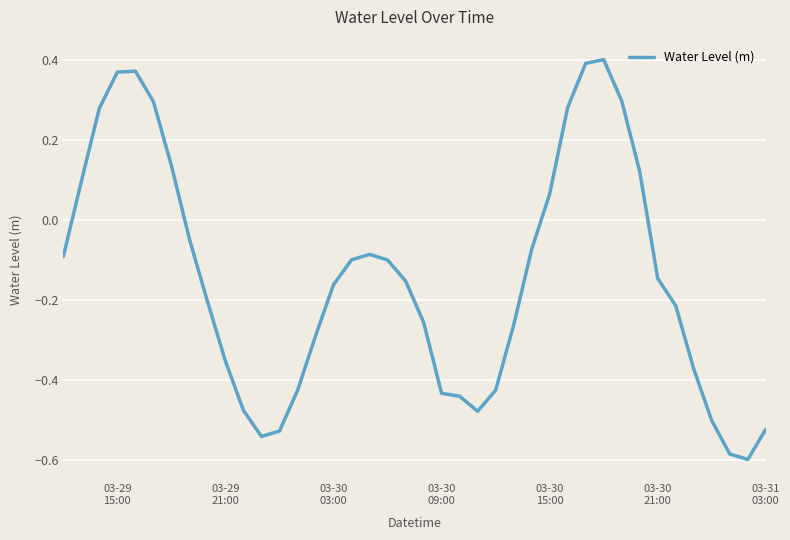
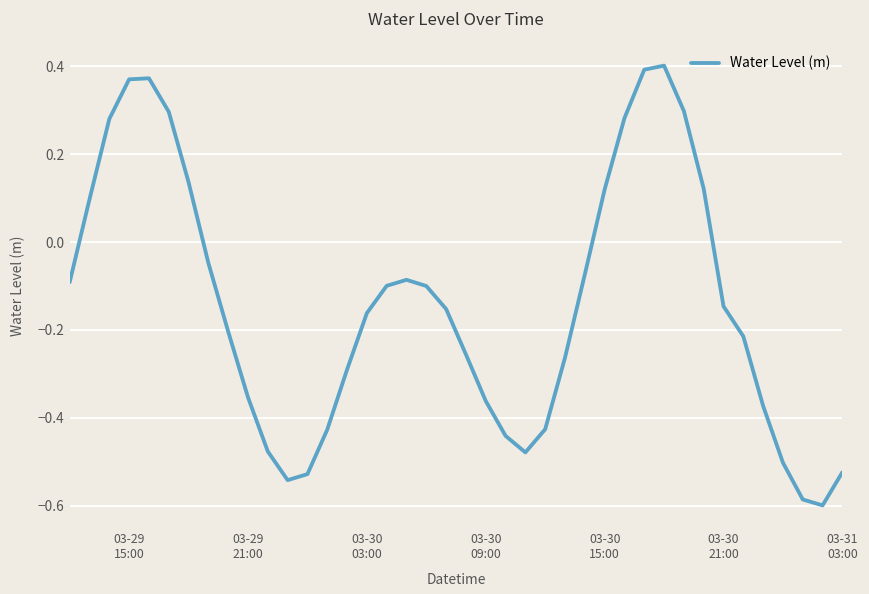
03-30 09:00: -0.43 -> -0.36
03-30 15:00: 0.07 -> 0.12
